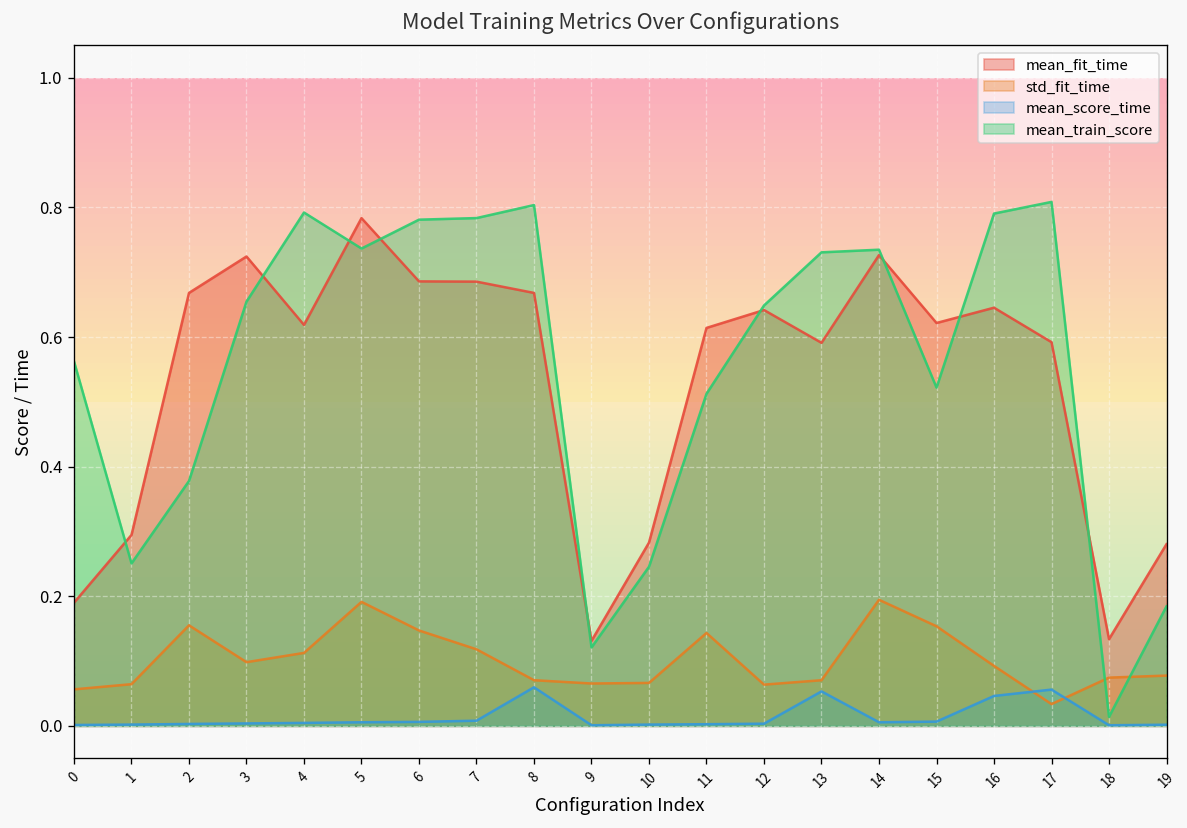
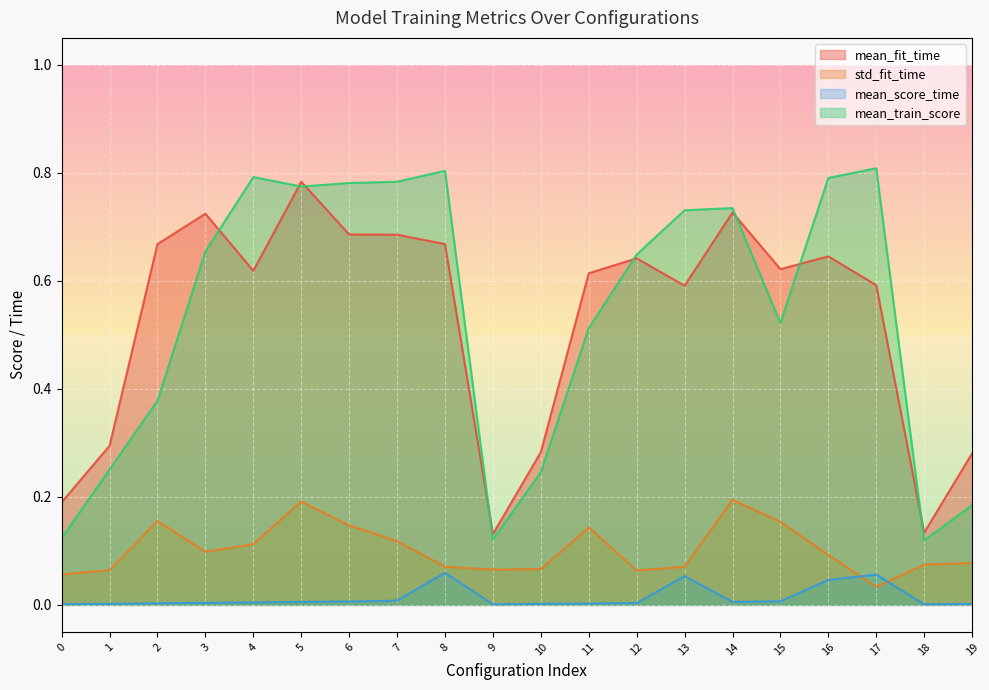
mean_train_score, 0: 0.56 -> 0.12
mean_train_score, 5: 0.74 -> 0.77
mean_train_score, 18: 0.01 -> 0.12
